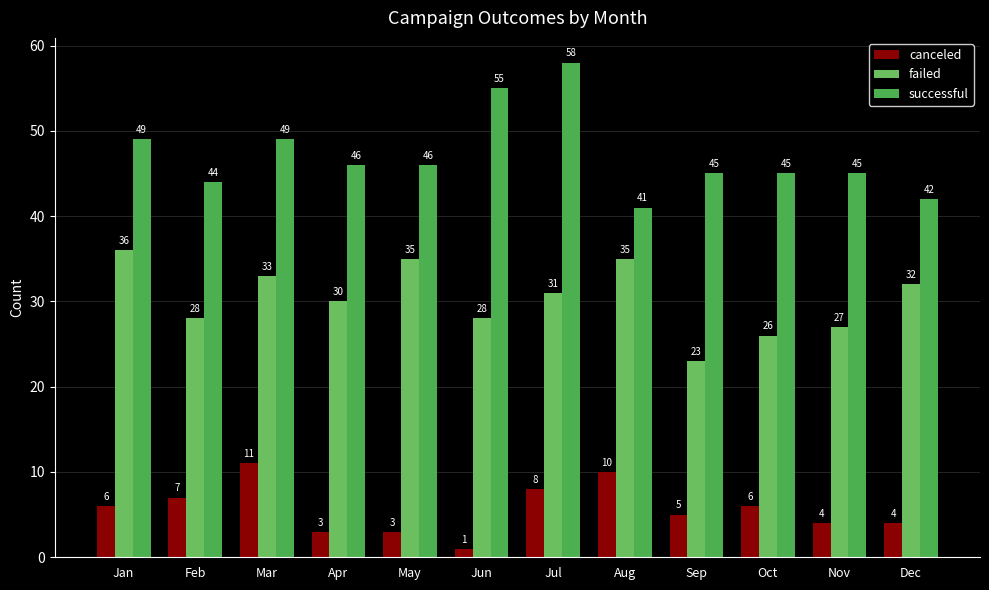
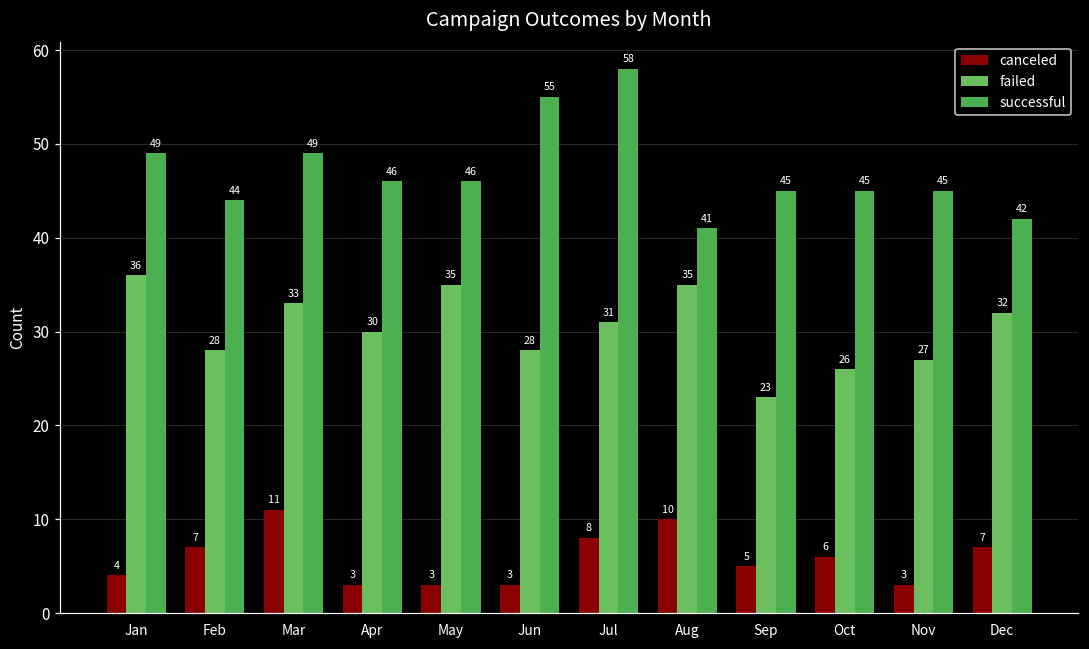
canceled, Jan: 6 -> 4
canceled, Jun: 1 -> 3
canceled, Nov: 4 -> 3
canceled, Dec: 4 -> 7
